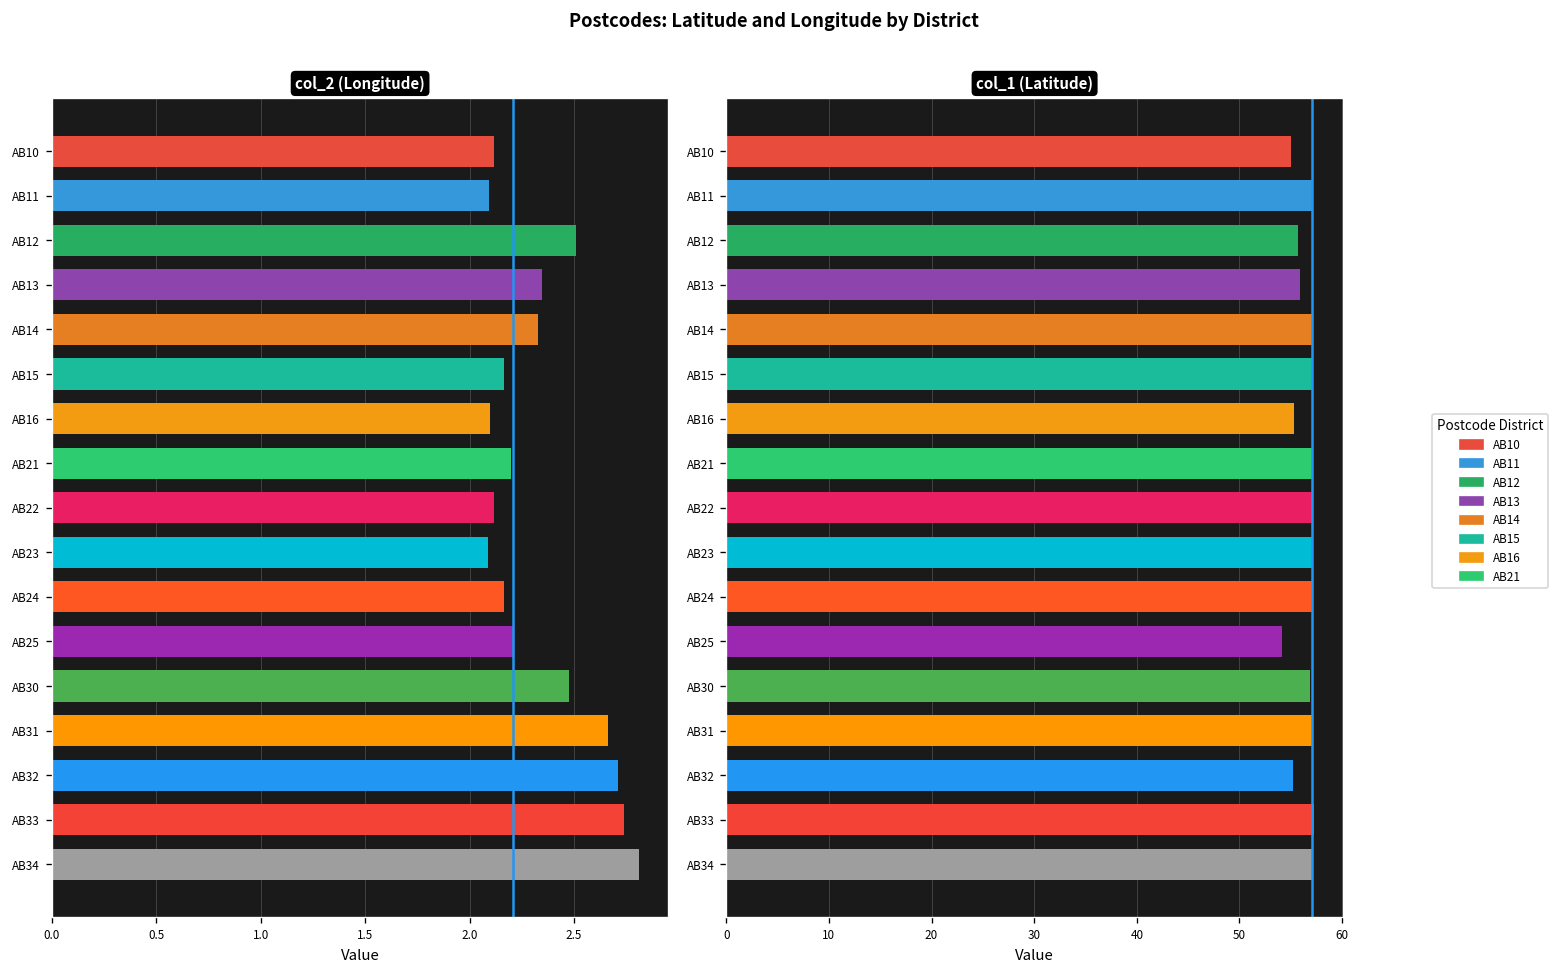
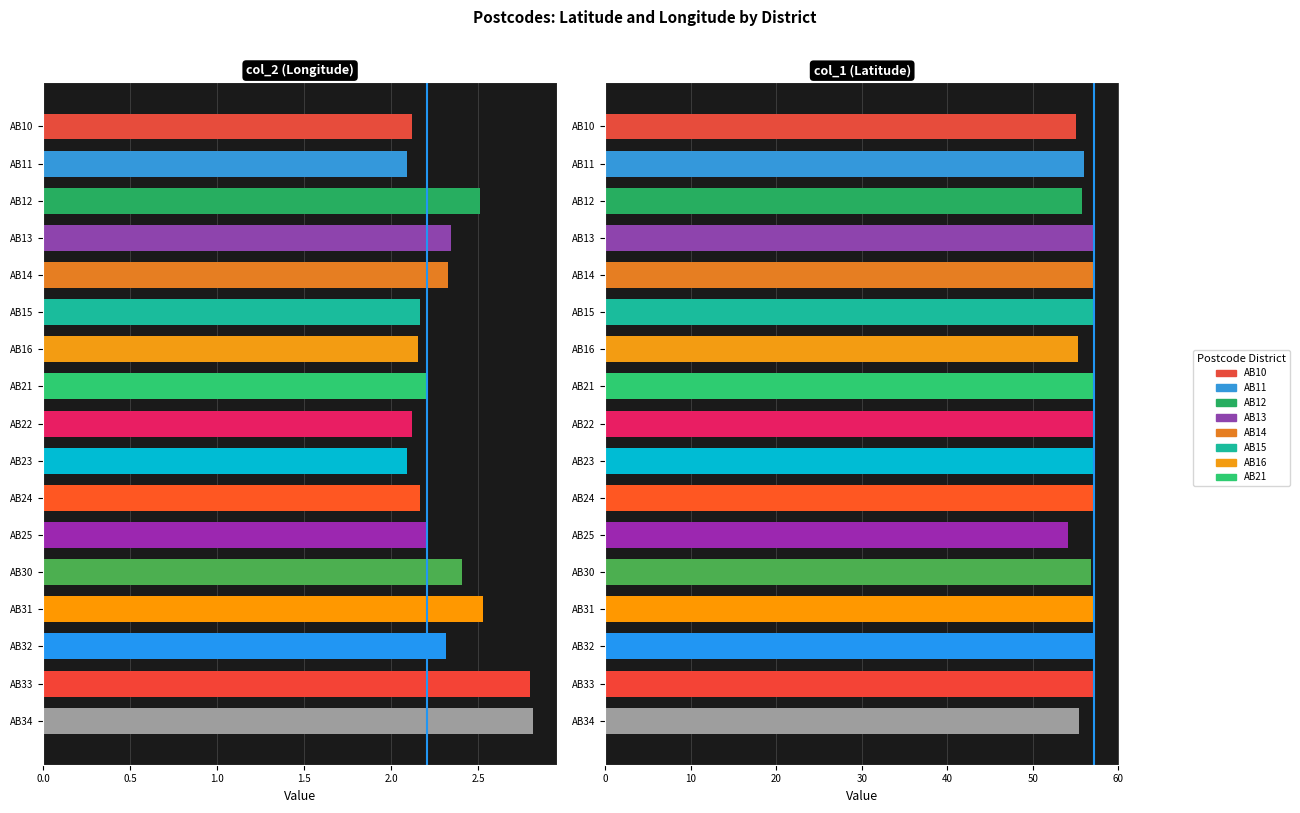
col_2 (Longitude), AB16: 2.10 -> 2.16
col_2 (Longitude), AB30: 2.48 -> 2.41
col_2 (Longitude), AB31: 2.66 -> 2.53
col_2 (Longitude), AB32: 2.71 -> 2.32
col_2 (Longitude), AB33: 2.74 -> 2.80
col_1 (Latitude), AB11: 57 -> 56
col_1 (Latitude), AB13: 56 -> 57
col_1 (Latitude), AB32: 55 -> 57
col_1 (Latitude), AB34: 57 -> 55
